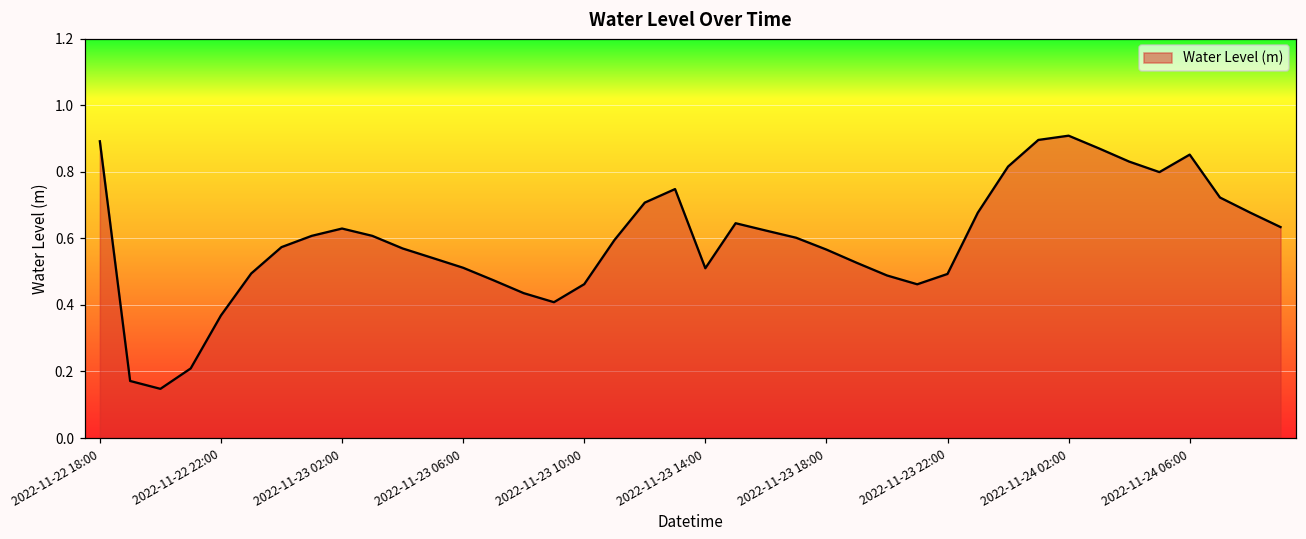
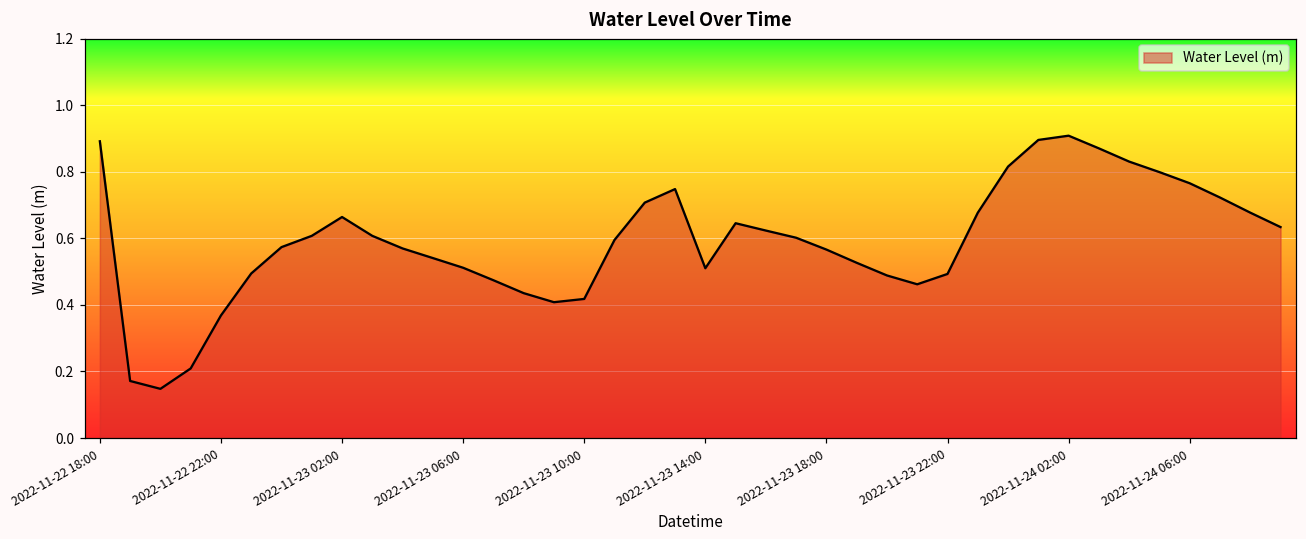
2022-11-23 02:00: 0.63 -> 0.66
2022-11-23 10:00: 0.46 -> 0.42
2022-11-24 06:00: 0.85 -> 0.77
